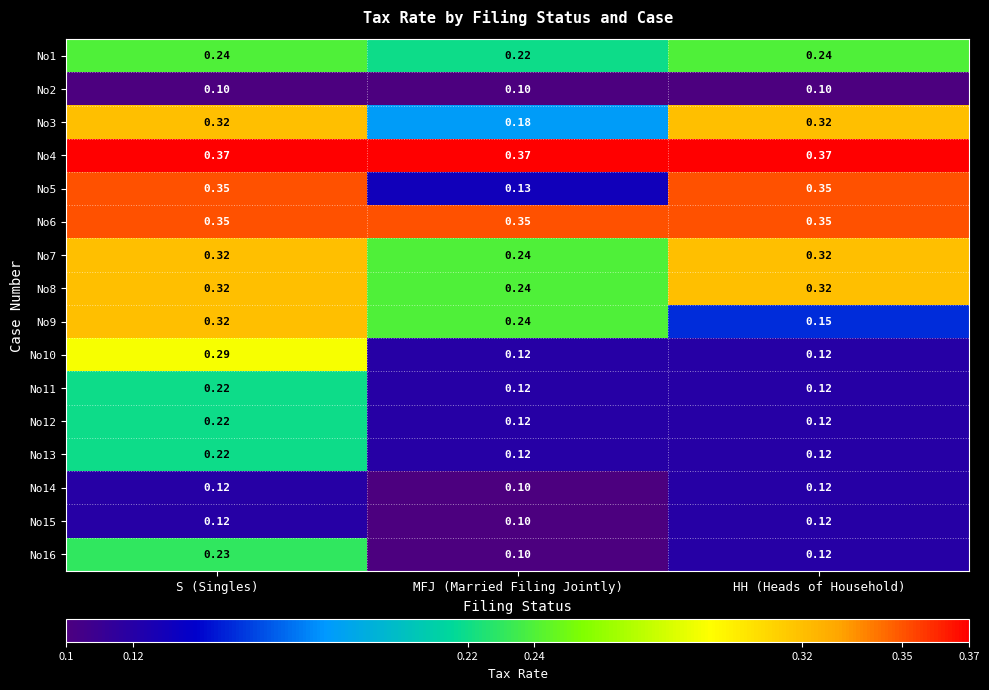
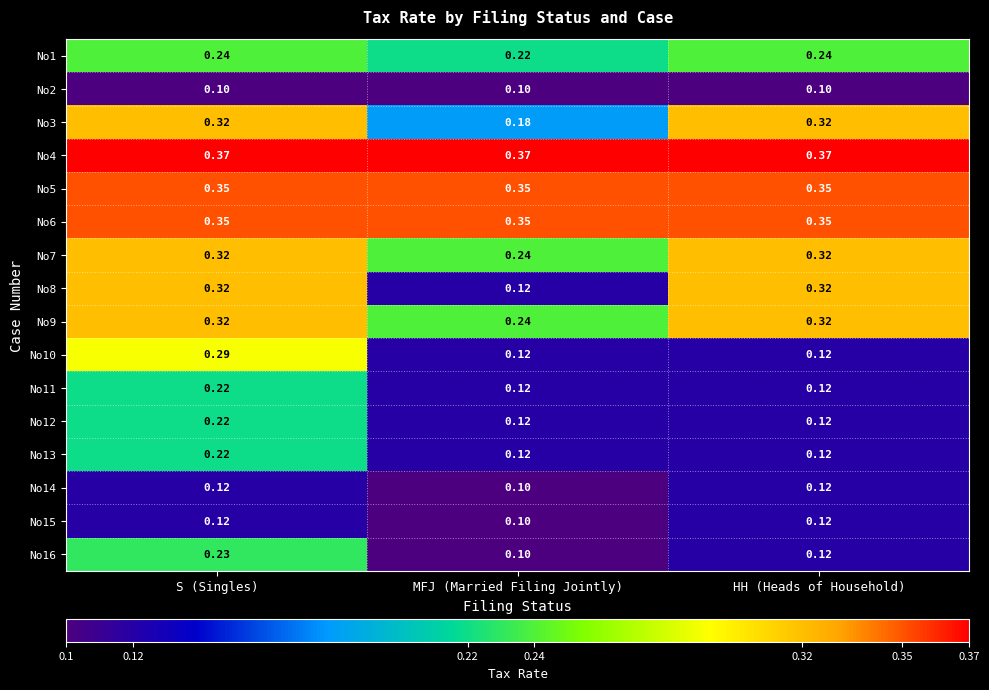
No5, MFJ (Married Filing Jointly): 0.13 -> 0.35
No8, MFJ (Married Filing Jointly): 0.24 -> 0.12
No9, HH (Heads of Household): 0.15 -> 0.32
